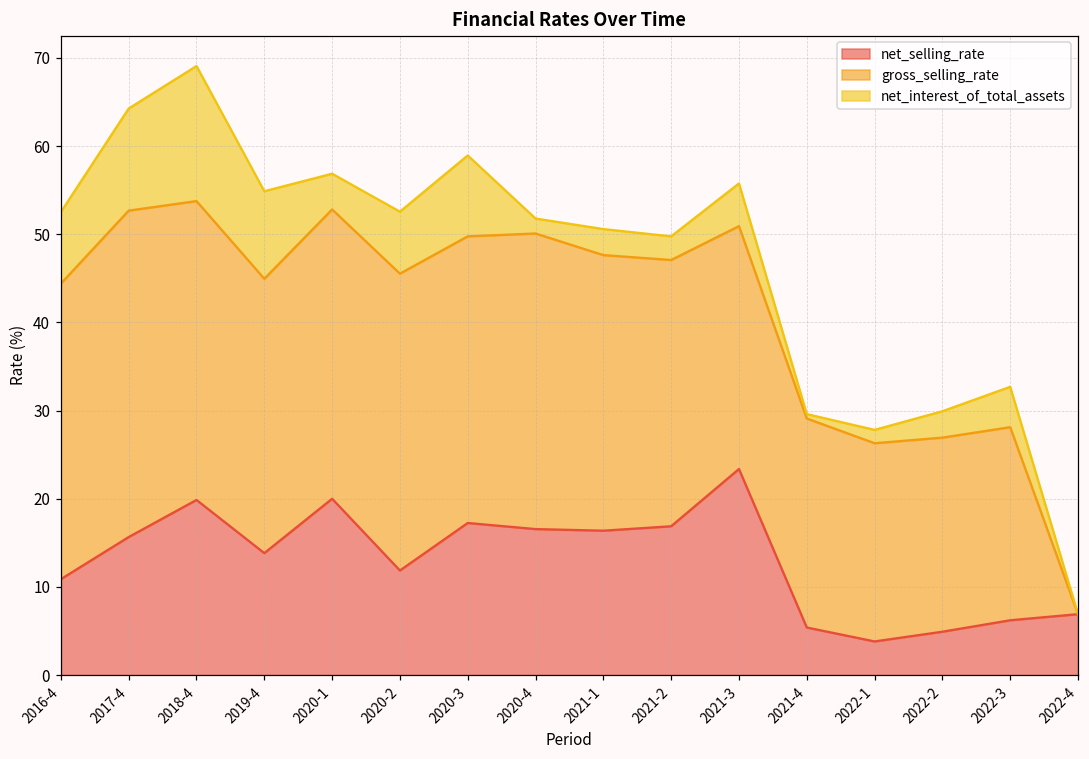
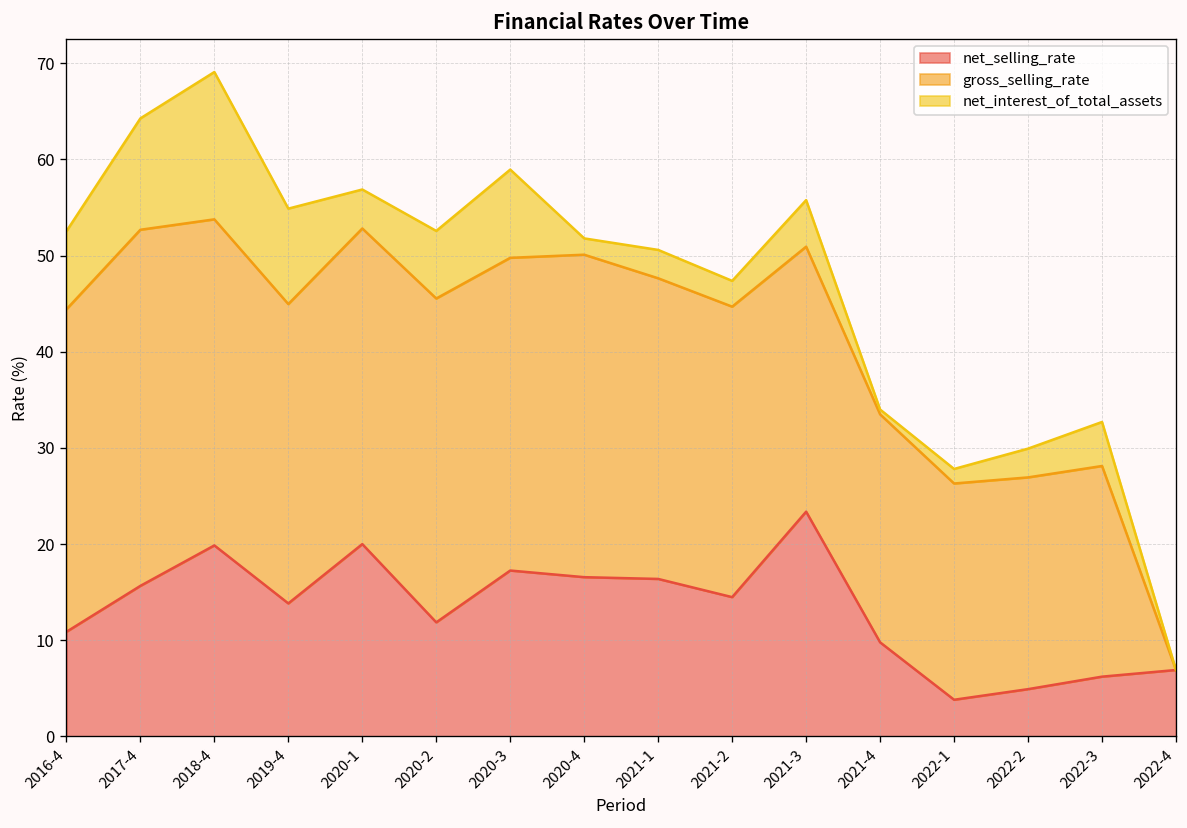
net_selling_rate, 2021-2: 17 -> 14
net_selling_rate, 2021-4: 5 -> 10
